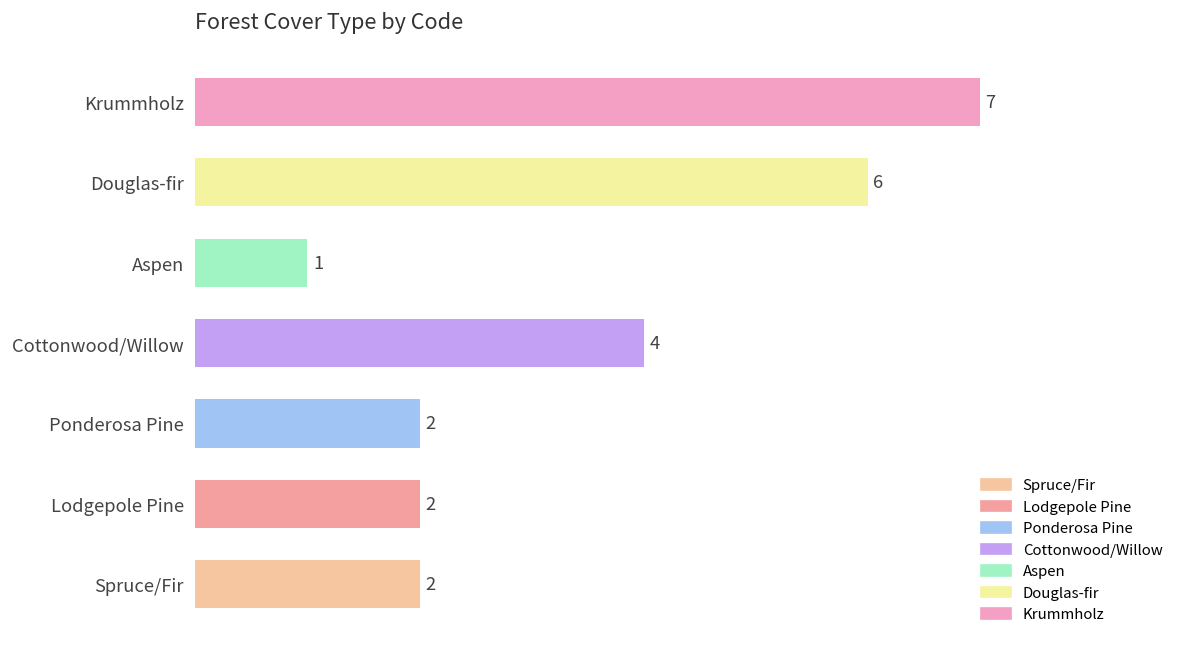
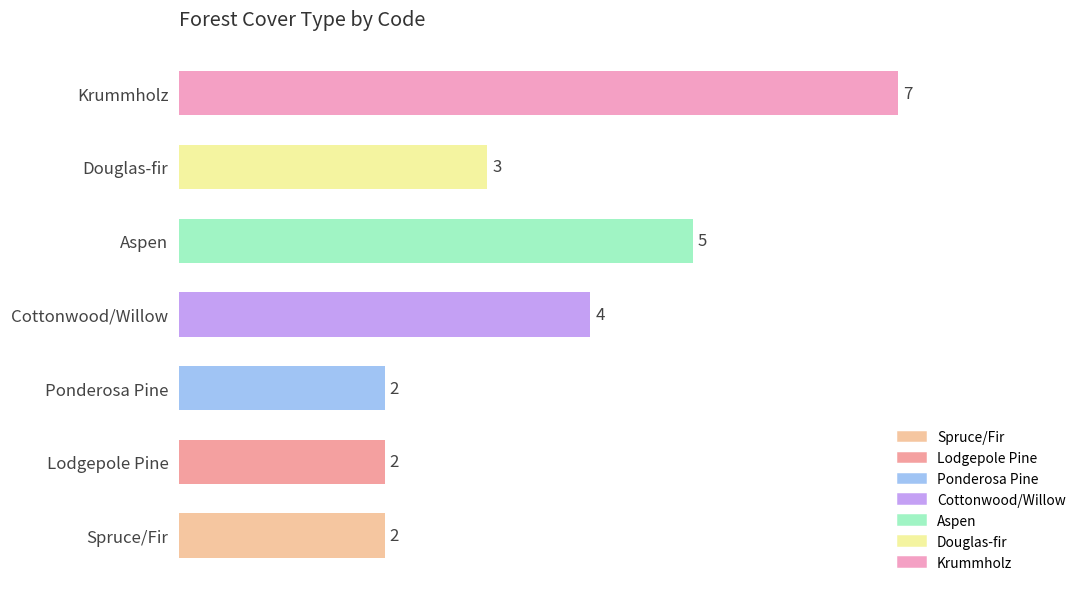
Douglas-fir: 6 -> 3
Aspen: 1 -> 5
